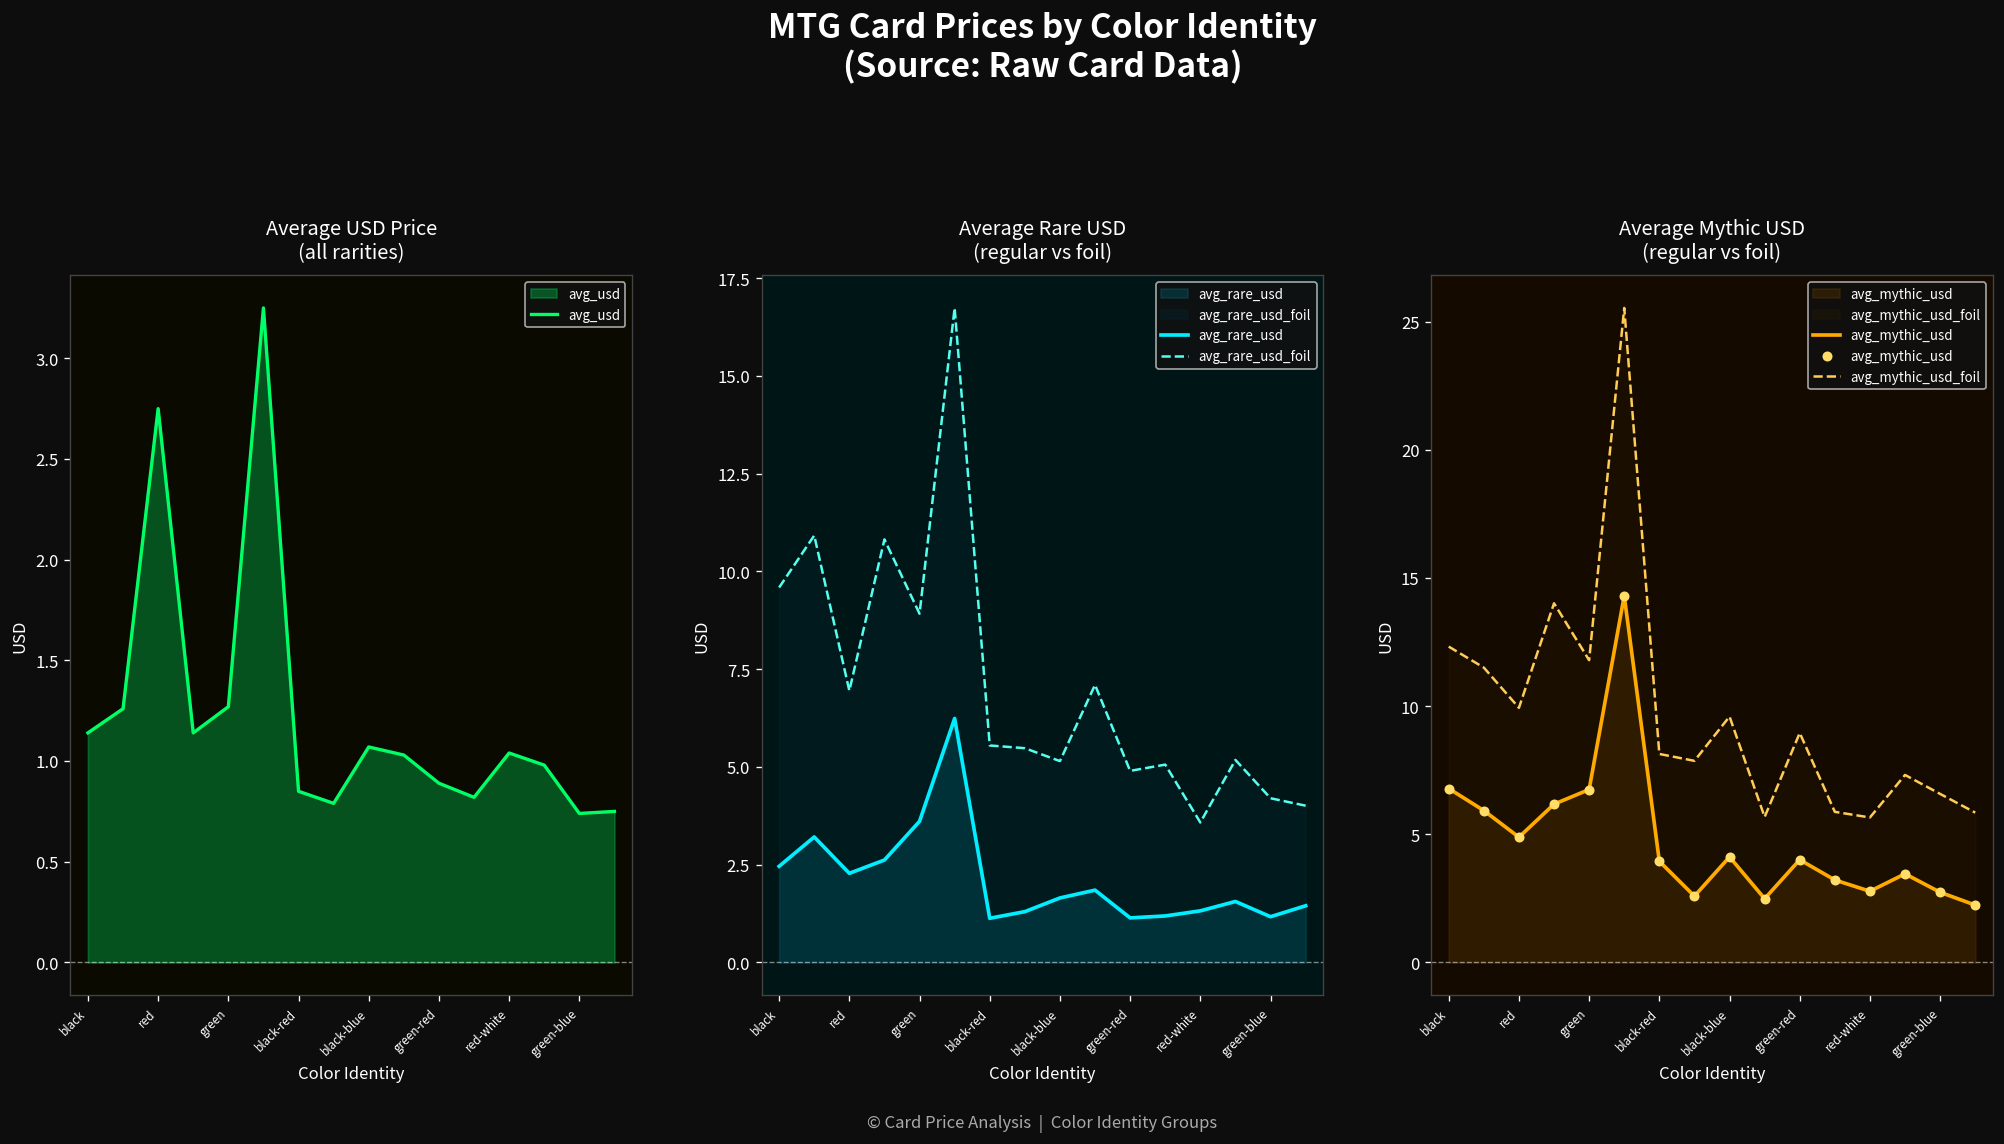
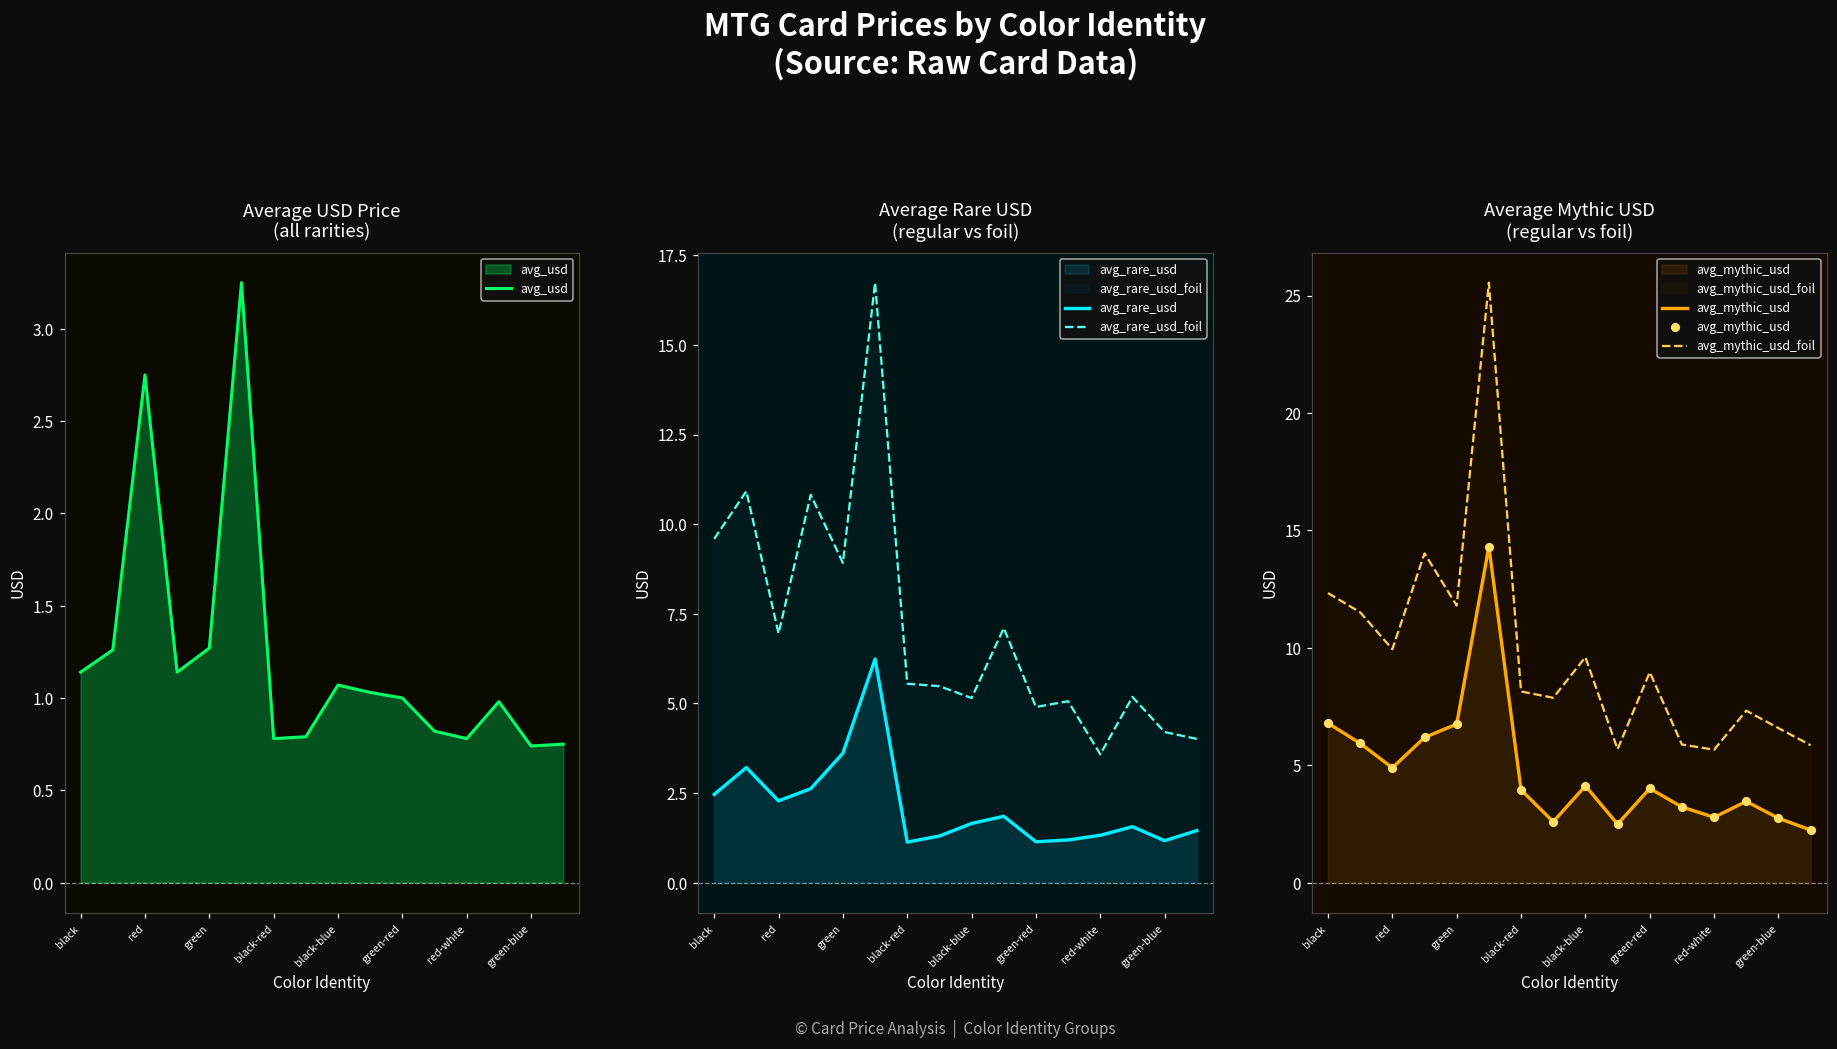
Average USD Price (all rarities), black-red: 0.85 -> 0.78
Average USD Price (all rarities), green-red: 0.89 -> 1.00
Average USD Price (all rarities), red-white: 1.04 -> 0.78
